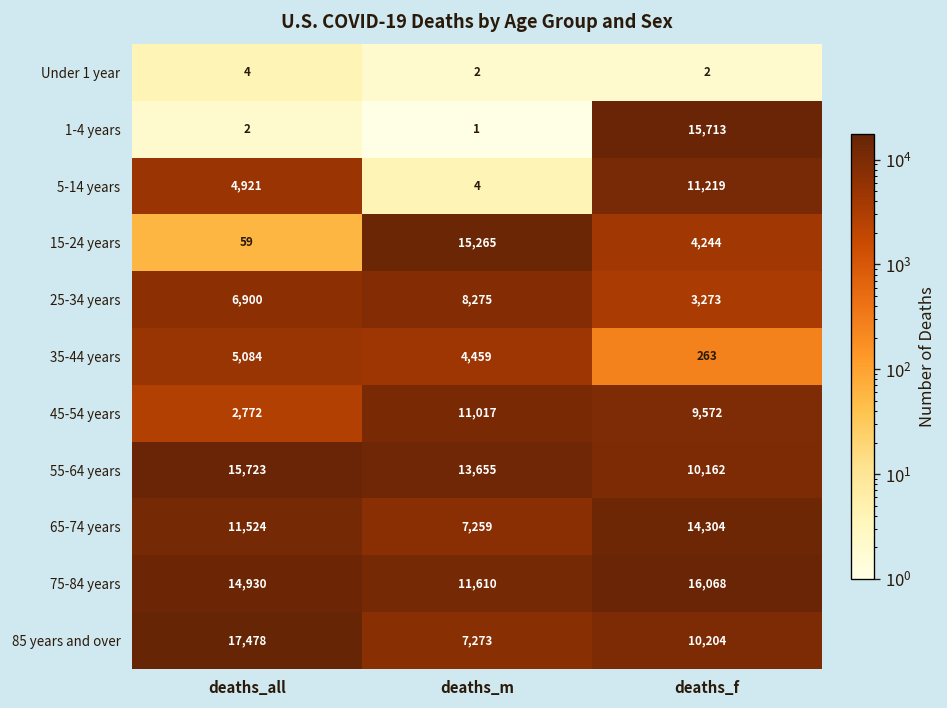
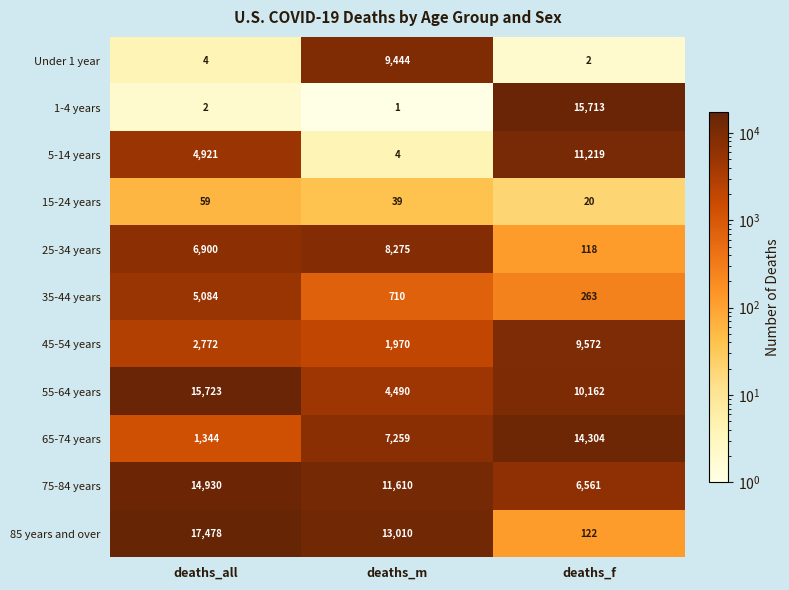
Under 1 year, deaths_m: 2 -> 9,444
15-24 years, deaths_m: 15,265 -> 39
15-24 years, deaths_f: 4,244 -> 20
25-34 years, deaths_f: 3,273 -> 118
35-44 years, deaths_m: 4,459 -> 710
45-54 years, deaths_m: 11,017 -> 1,970
55-64 years, deaths_m: 13,655 -> 4,490
65-74 years, deaths_all: 11,524 -> 1,344
75-84 years, deaths_f: 16,068 -> 6,561
85 years and over, deaths_m: 7,273 -> 13,010
85 years and over, deaths_f: 10,204 -> 122
